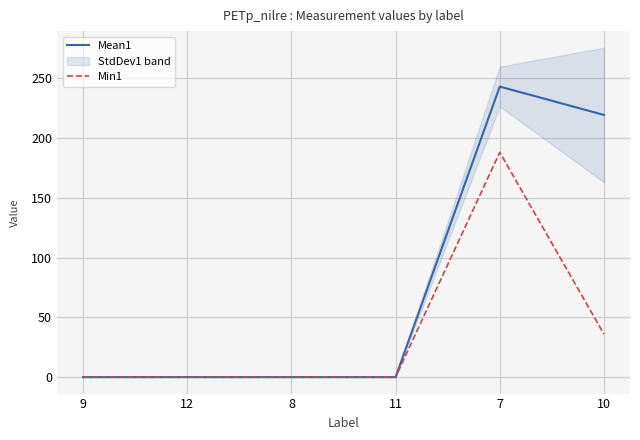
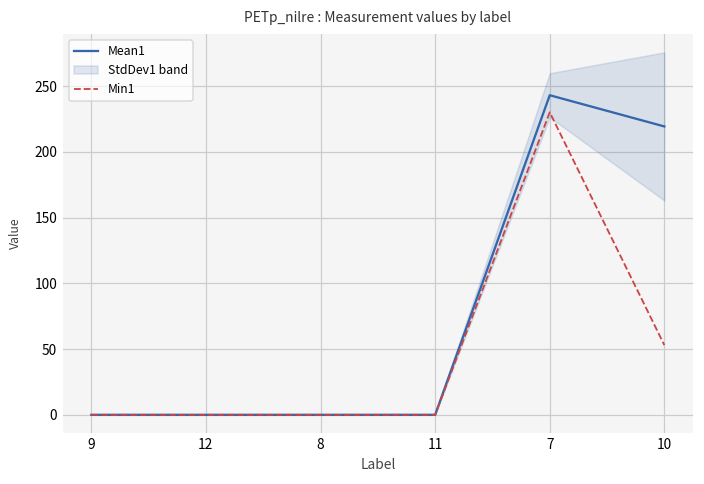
Min1, 7: 188 -> 230
Min1, 10: 36 -> 53
